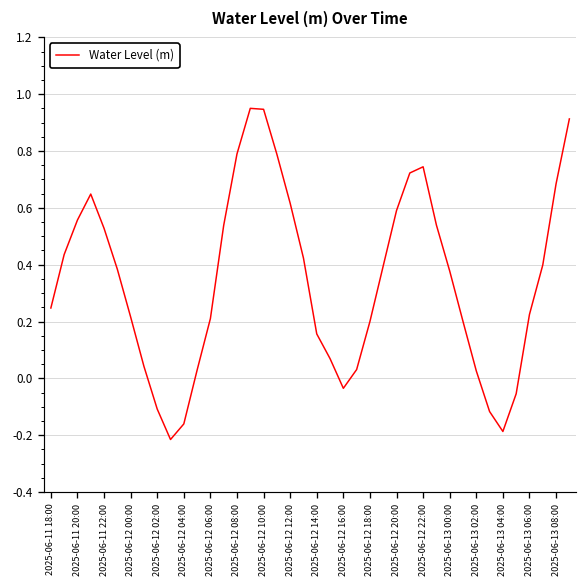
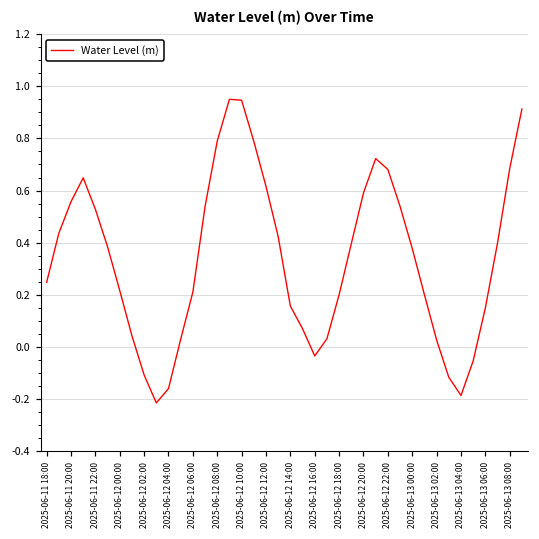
2025-06-12 22:00: 0.74 -> 0.68
2025-06-13 06:00: 0.22 -> 0.15
